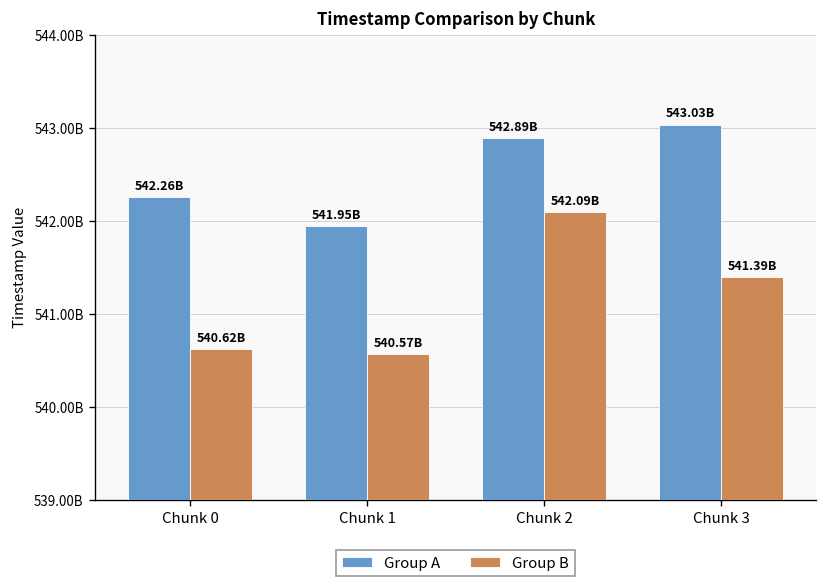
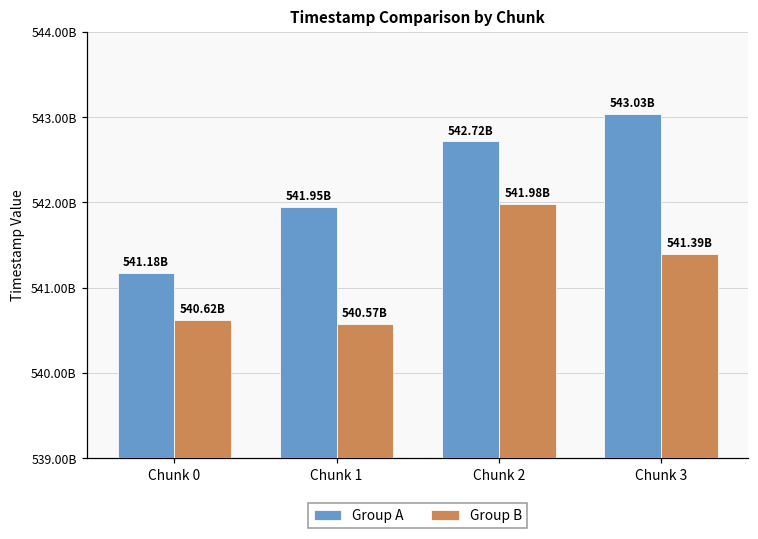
Group A, Chunk 0: 542.26B -> 541.18B
Group A, Chunk 2: 542.89B -> 542.72B
Group B, Chunk 2: 542.09B -> 541.98B
